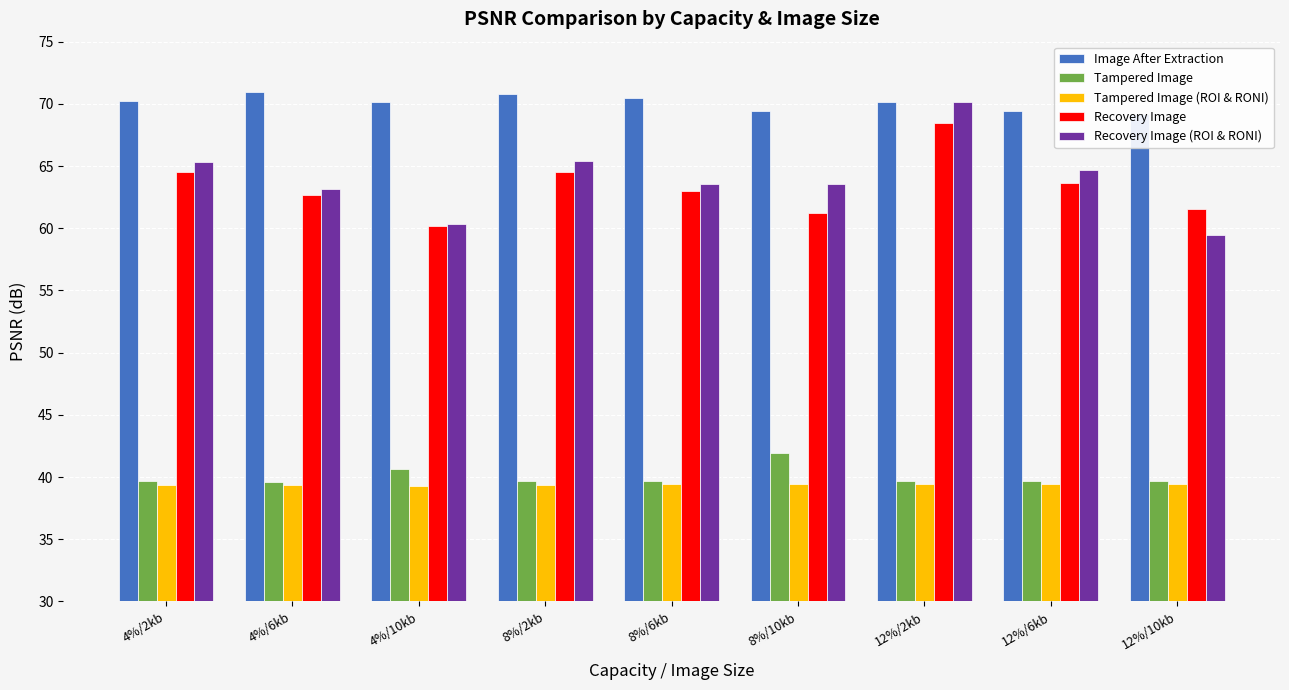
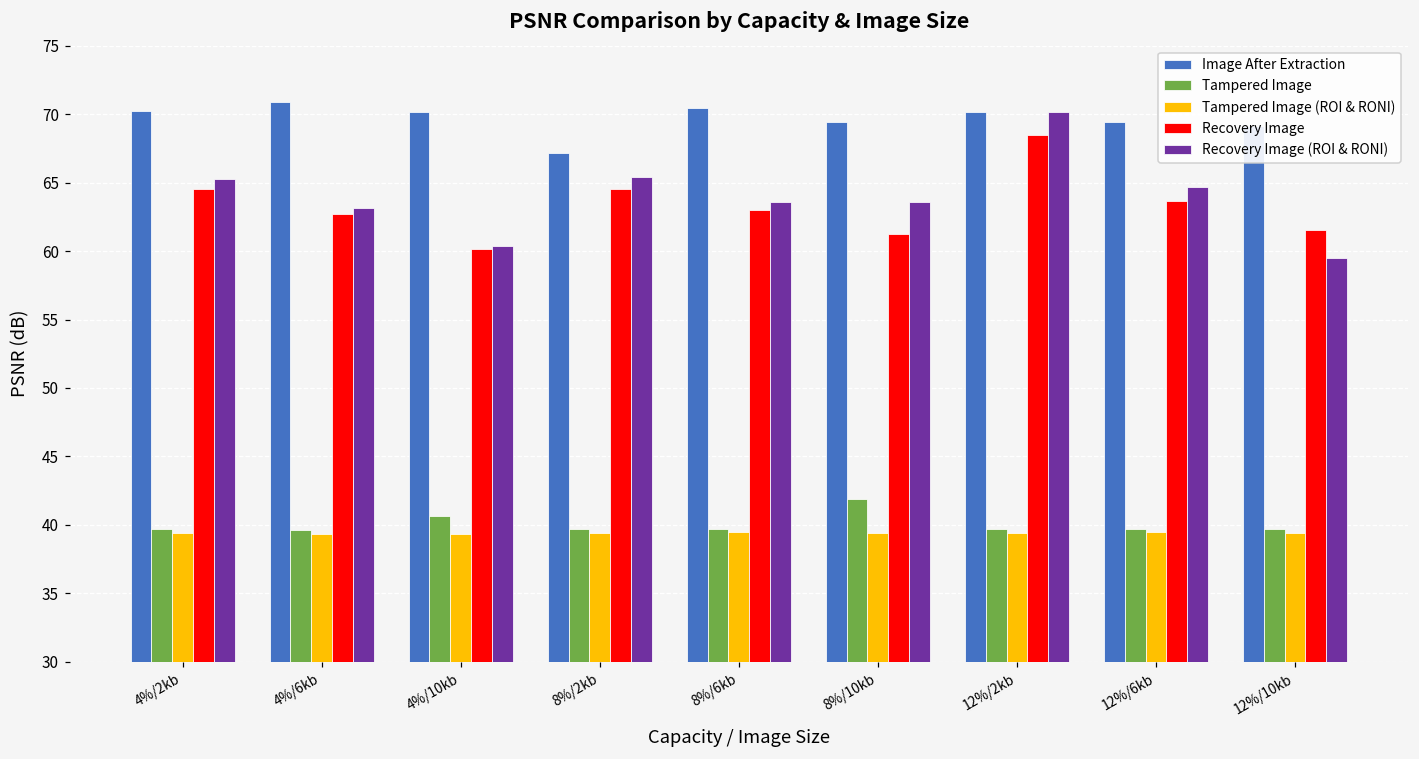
Image After Extraction, 8%/2kb: 70.8 -> 67.2
